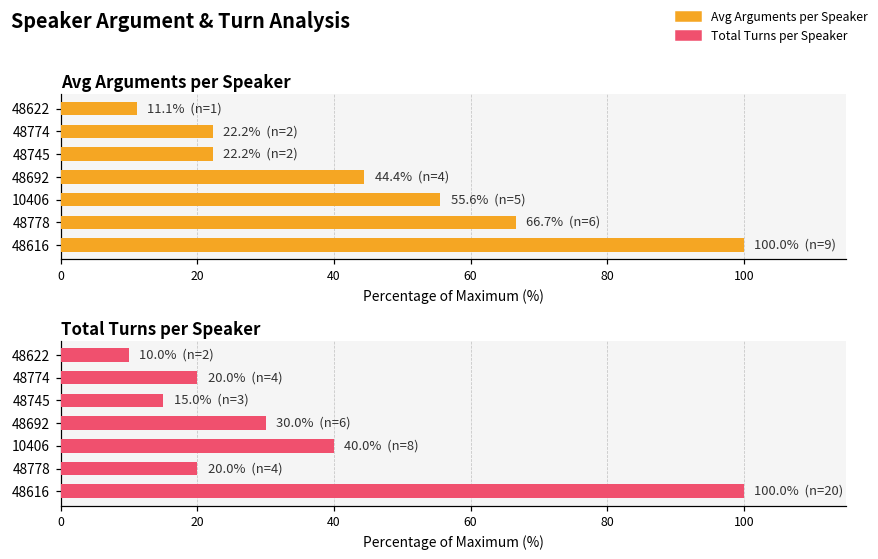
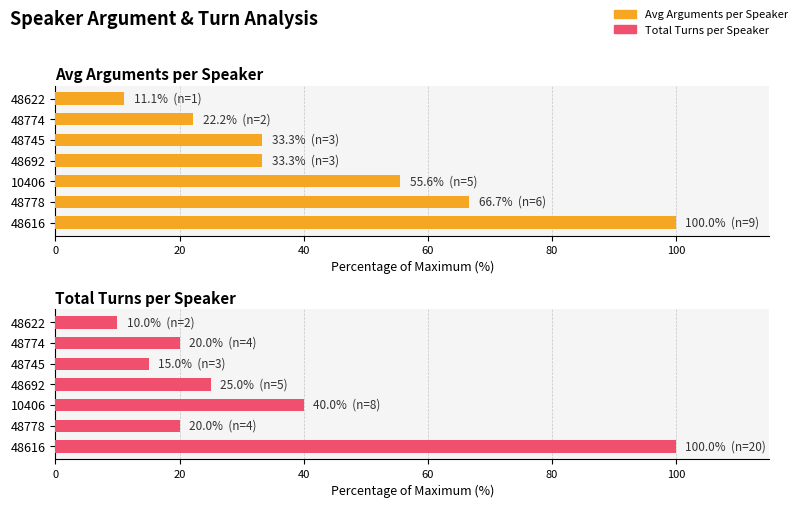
Avg Arguments per Speaker, 48745: 22.2% (n=2) -> 33.3% (n=3)
Avg Arguments per Speaker, 48692: 44.4% (n=4) -> 33.3% (n=3)
Total Turns per Speaker, 48692: 30.0% (n=6) -> 25.0% (n=5)
